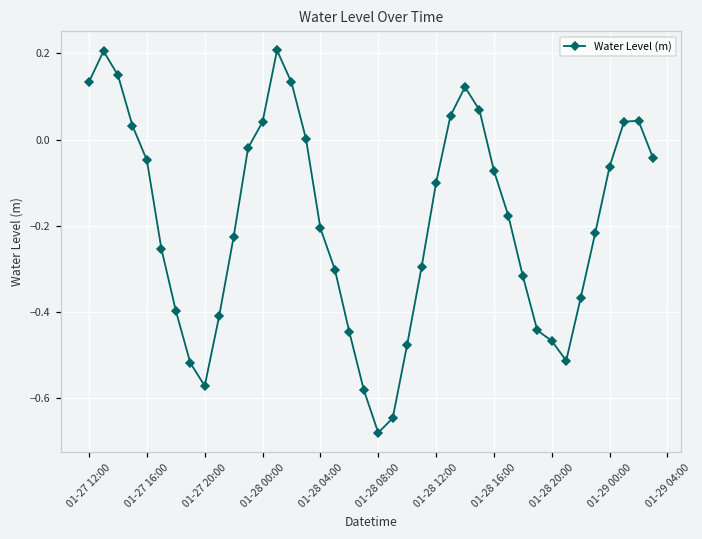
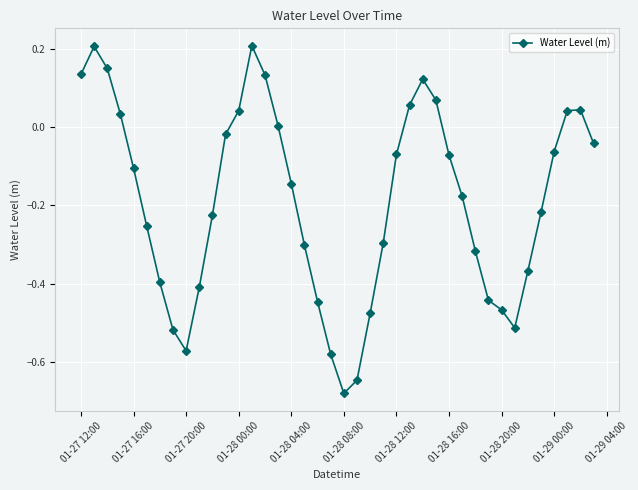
01-27 16:00: -0.05 -> -0.11
01-28 04:00: -0.21 -> -0.14
01-28 12:00: -0.10 -> -0.07
